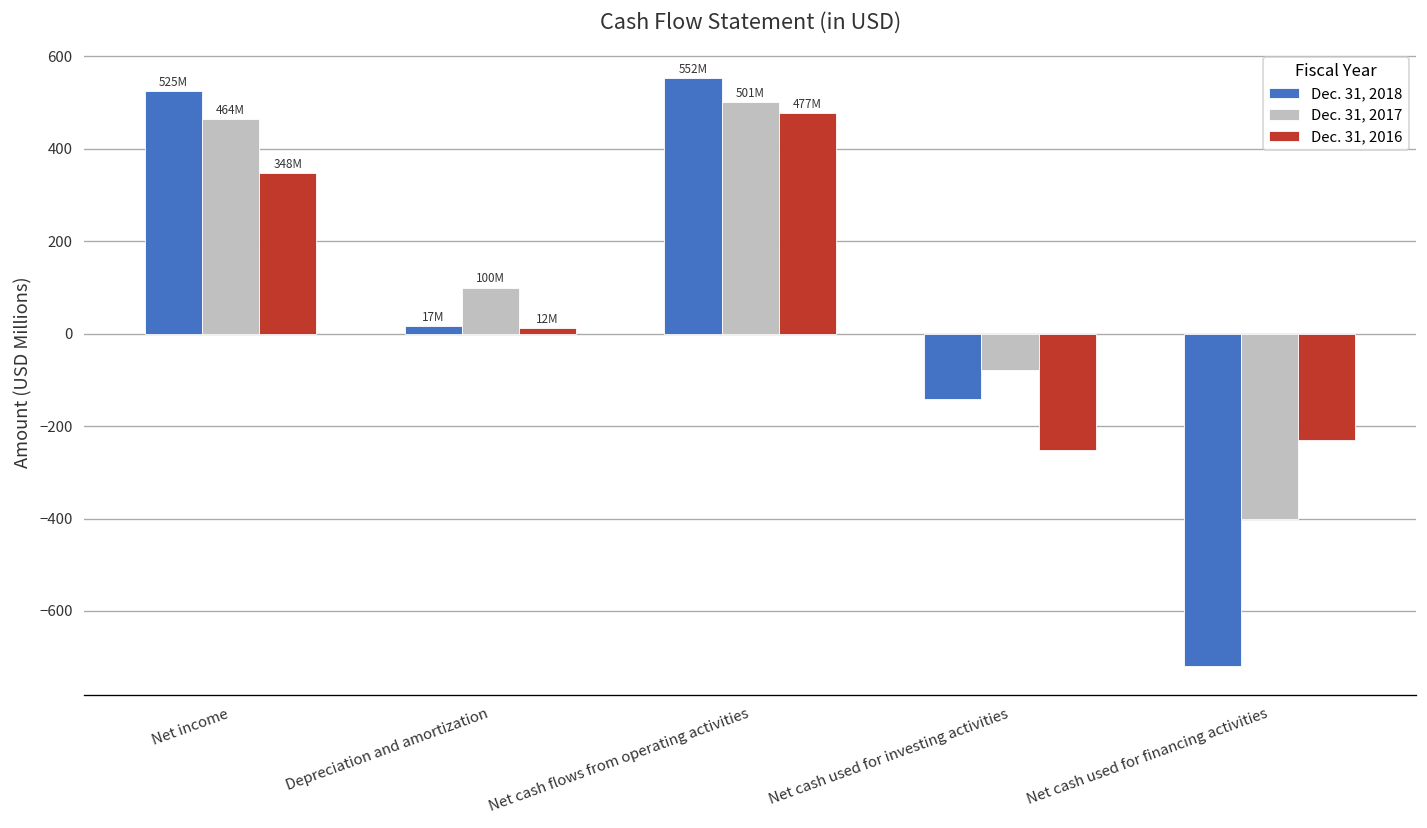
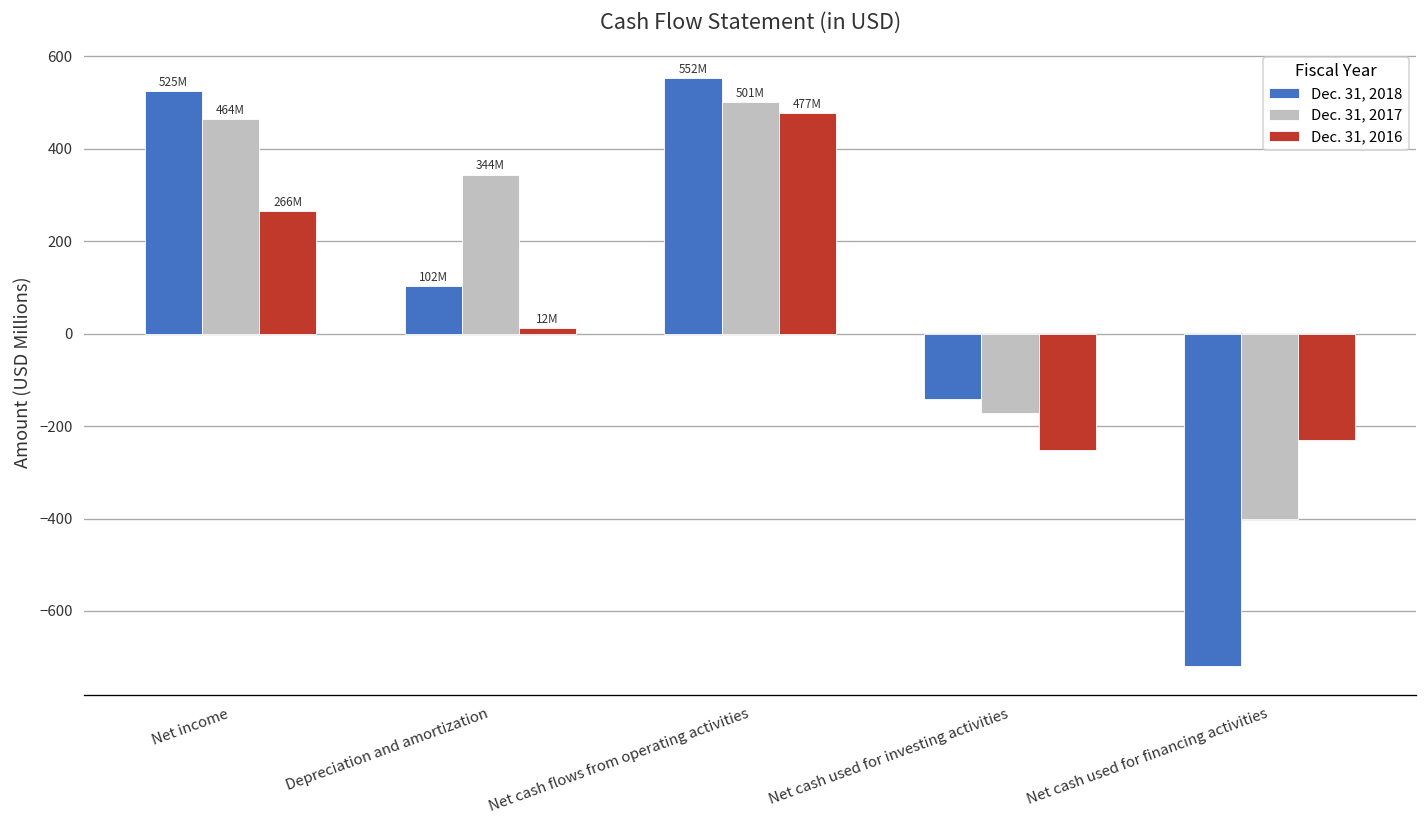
Dec. 31, 2016, Net income: 348M -> 266M
Dec. 31, 2018, Depreciation and amortization: 17M -> 102M
Dec. 31, 2017, Depreciation and amortization: 100M -> 344M
Dec. 31, 2017, Net cash used for investing activities: -80 -> -170
